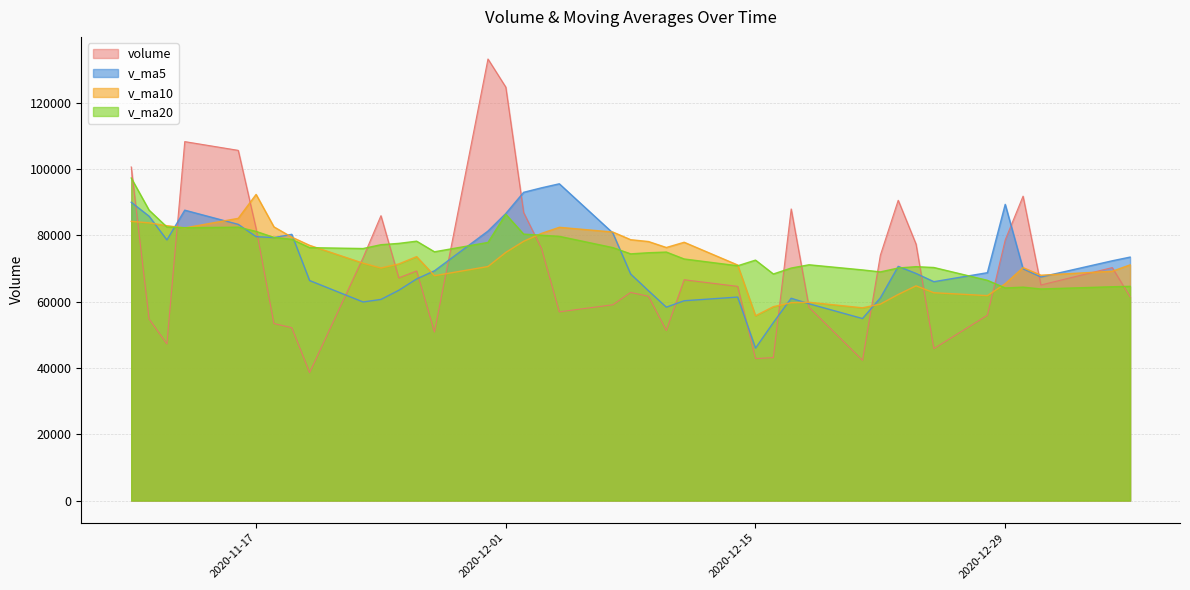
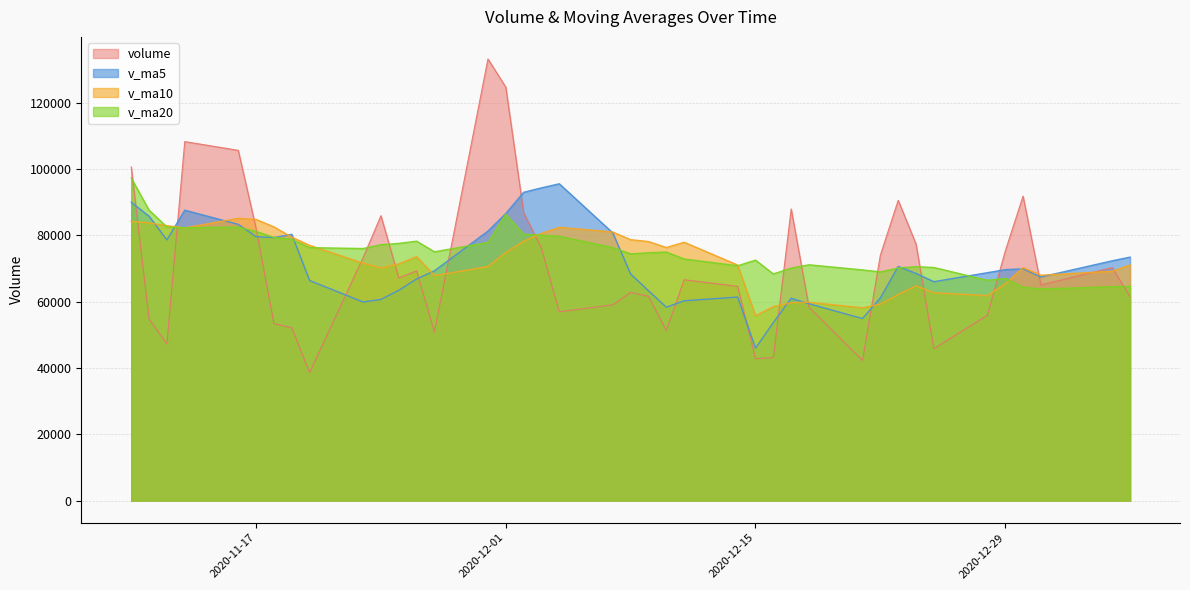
v_ma10, 2020-11-17: 92000 -> 85000
volume, 2020-12-29: 79000 -> 75000
v_ma5, 2020-12-29: 89000 -> 70000
v_ma20, 2020-12-29: 64000 -> 67000
